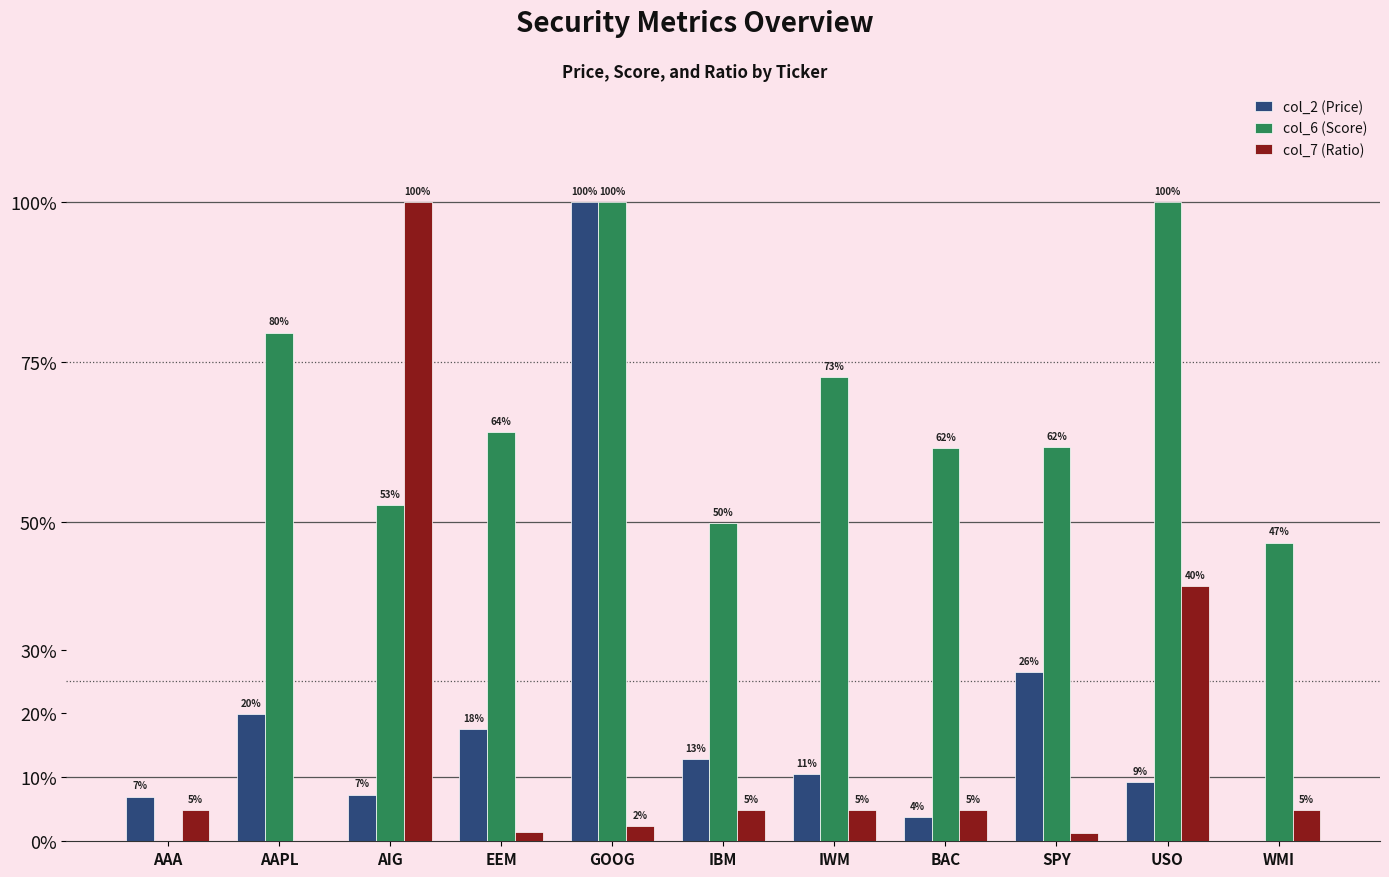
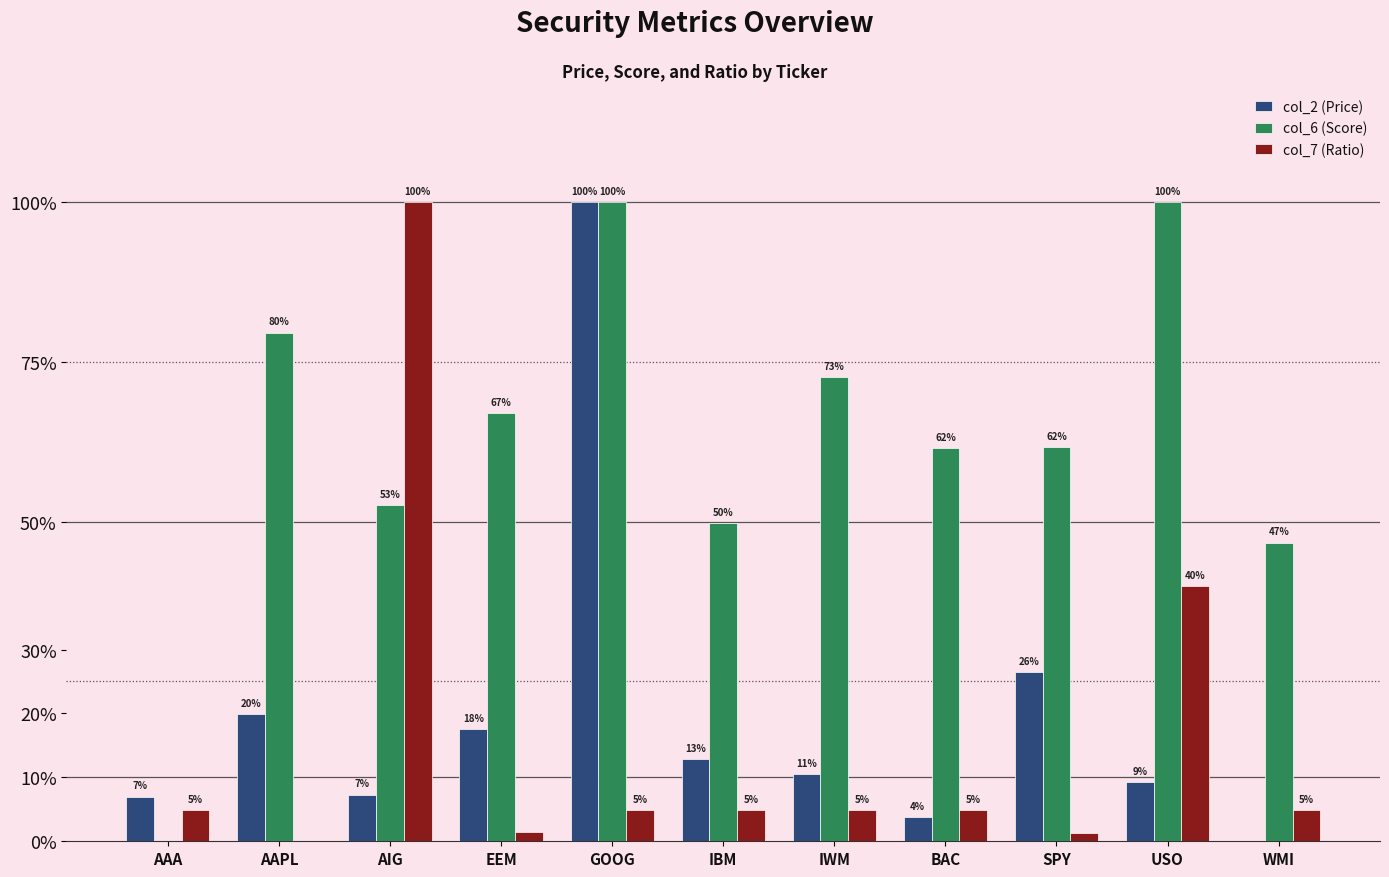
col_6 (Score), EEM: 64% -> 67%
col_7 (Ratio), GOOG: 2% -> 5%
